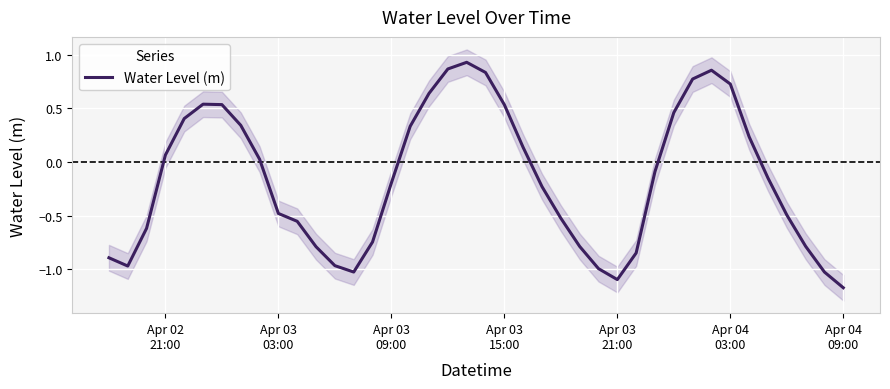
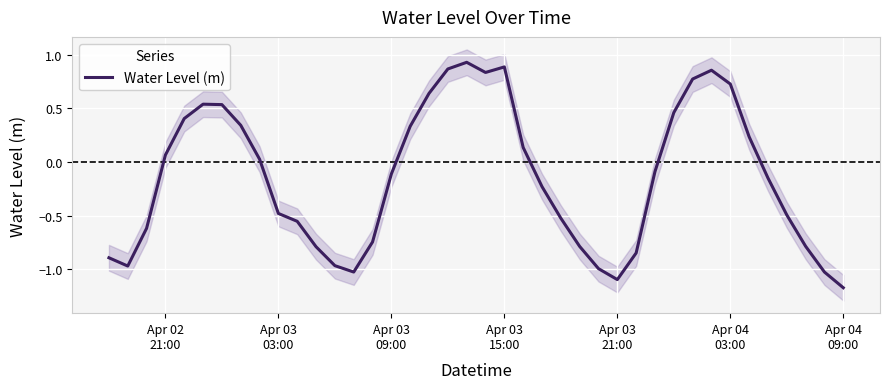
Water Level (m), Apr 03 09:00: -0.19 -> -0.11
Water Level (m), Apr 03 15:00: 0.54 -> 0.89
